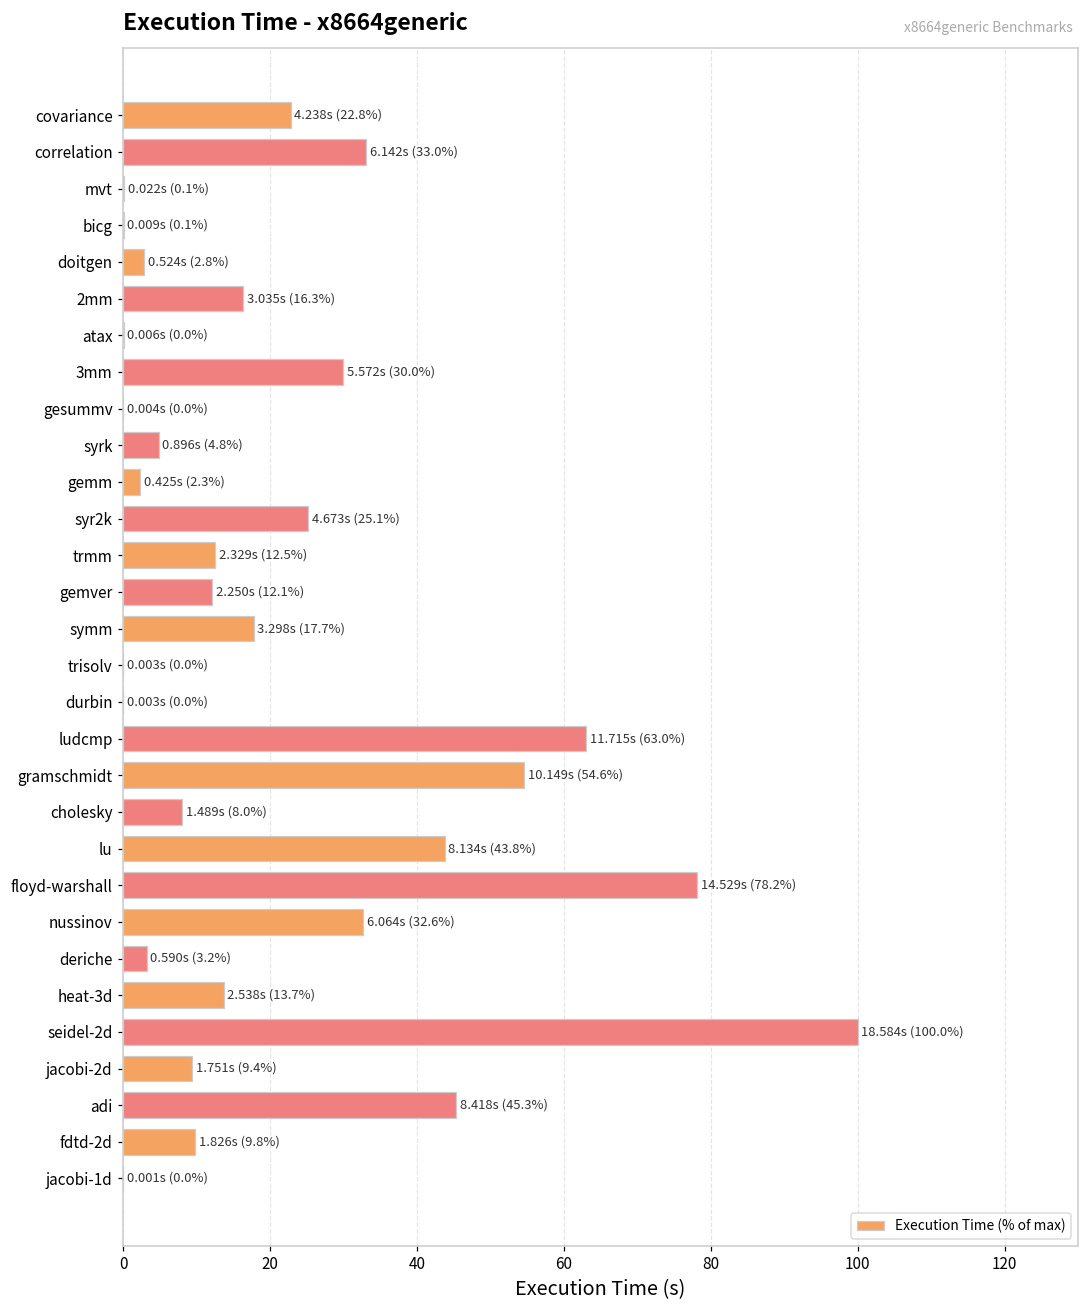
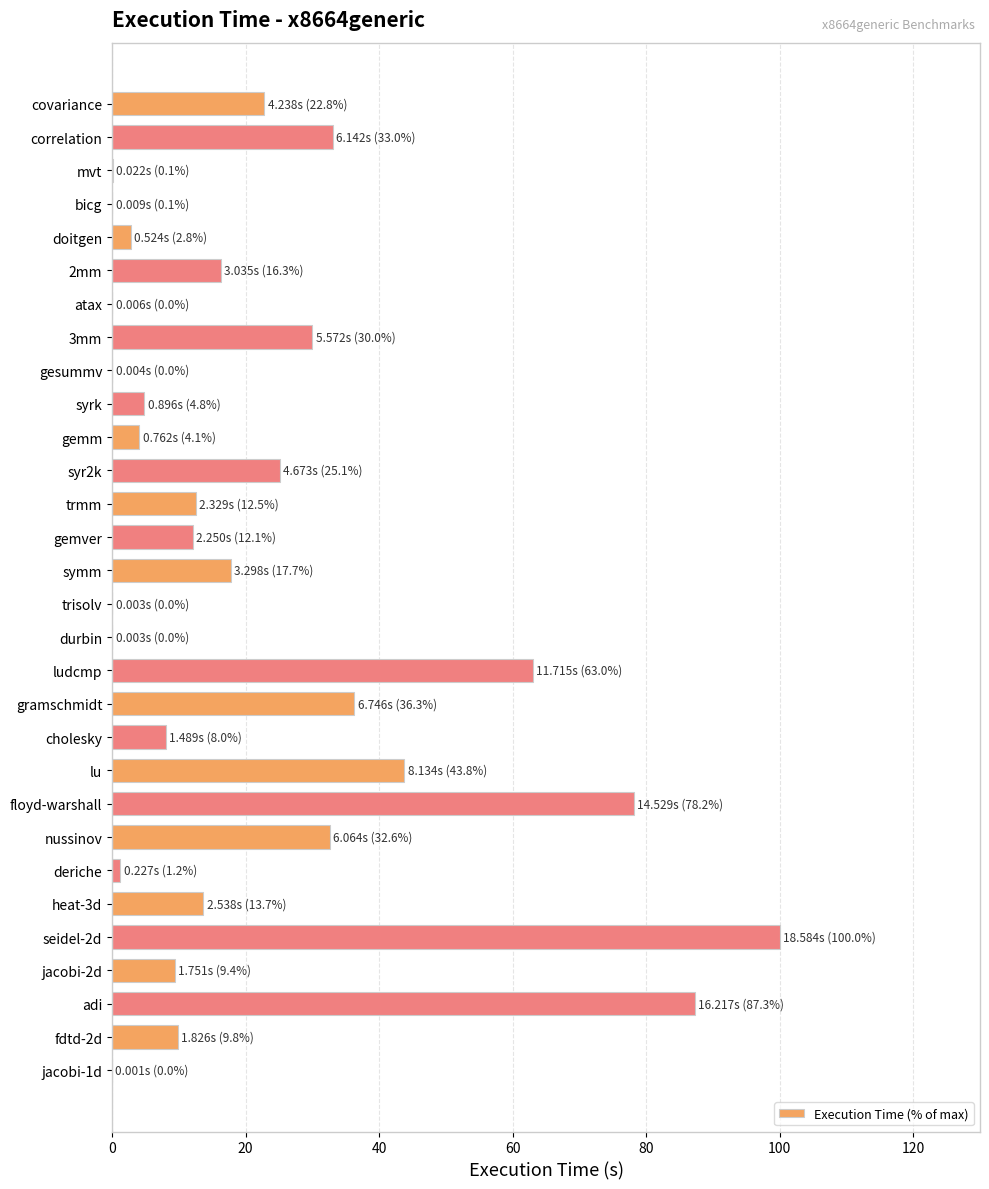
gemm: 0.425s (2.3%) -> 0.762s (4.1%)
gramschmidt: 10.149s (54.6%) -> 6.746s (36.3%)
deriche: 0.590s (3.2%) -> 0.227s (1.2%)
adi: 8.418s (45.3%) -> 16.217s (87.3%)
